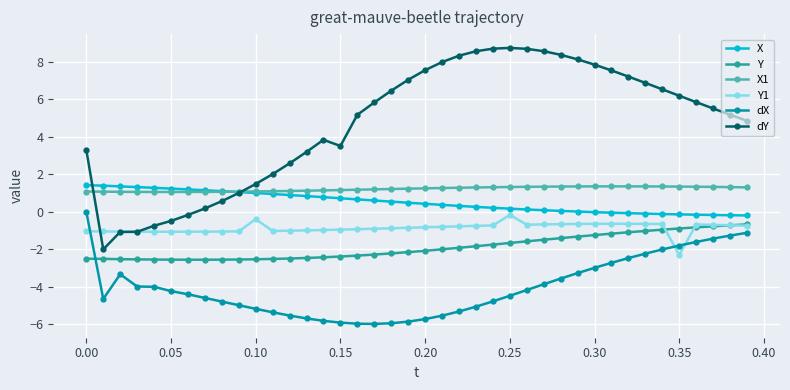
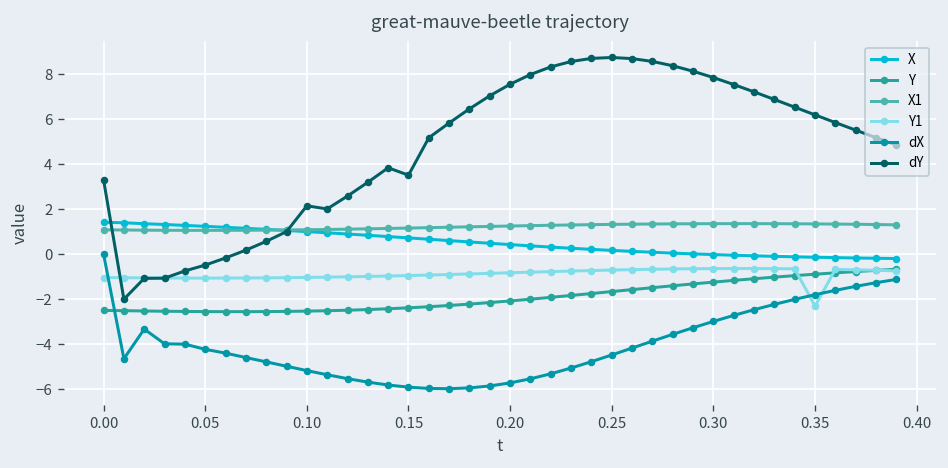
Y1, 0.10: -0.4 -> -1.0
dY, 0.10: 1.5 -> 2.1
Y1, 0.25: -0.2 -> -0.7
